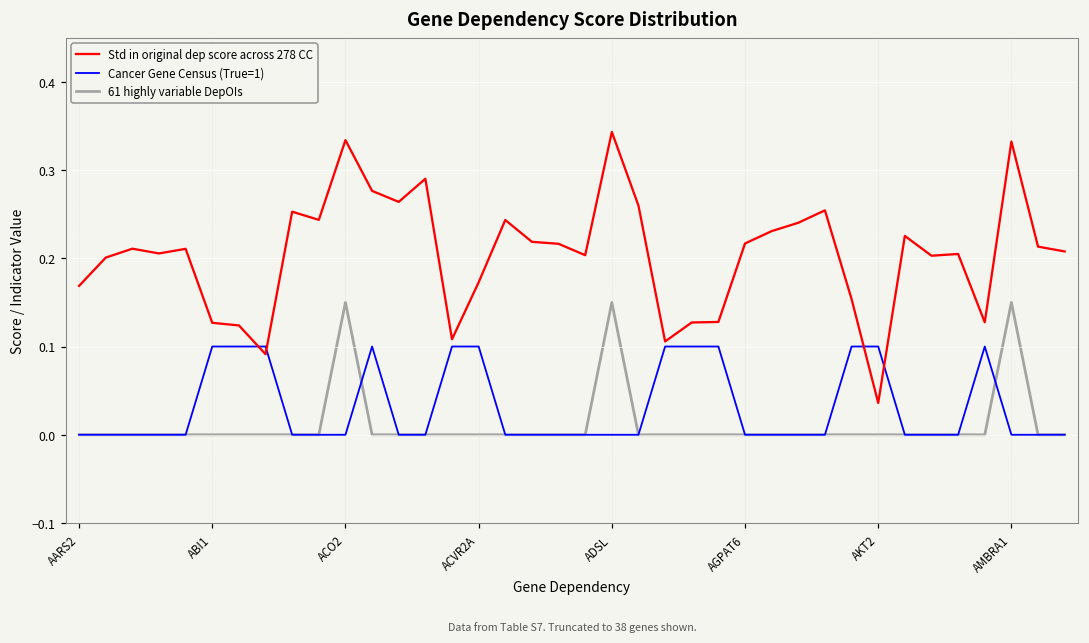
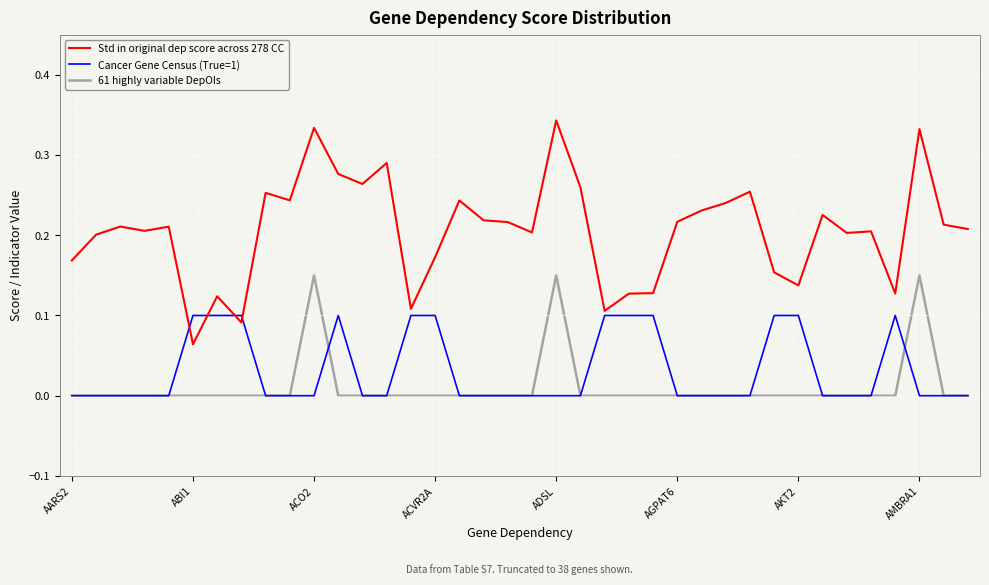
Std in original dep score across 278 CC, ABI1: 0.13 -> 0.06
Std in original dep score across 278 CC, AKT2: 0.04 -> 0.14
